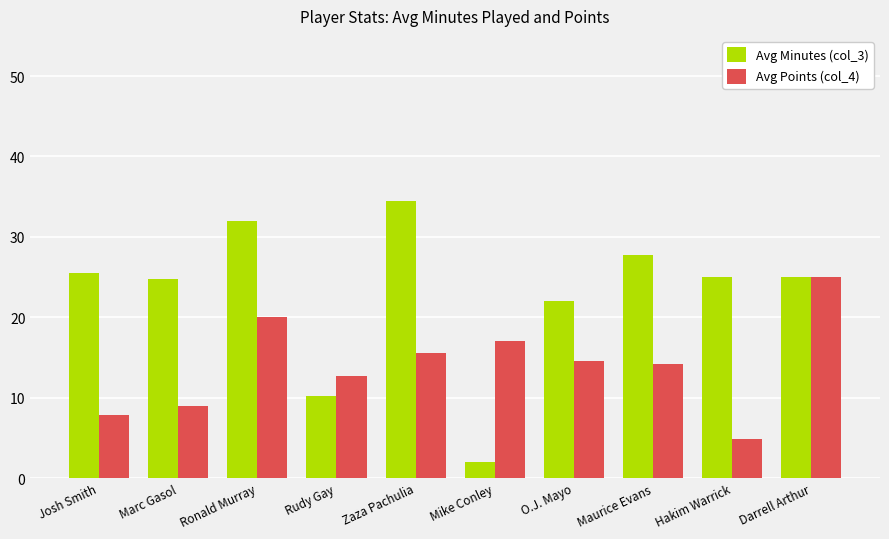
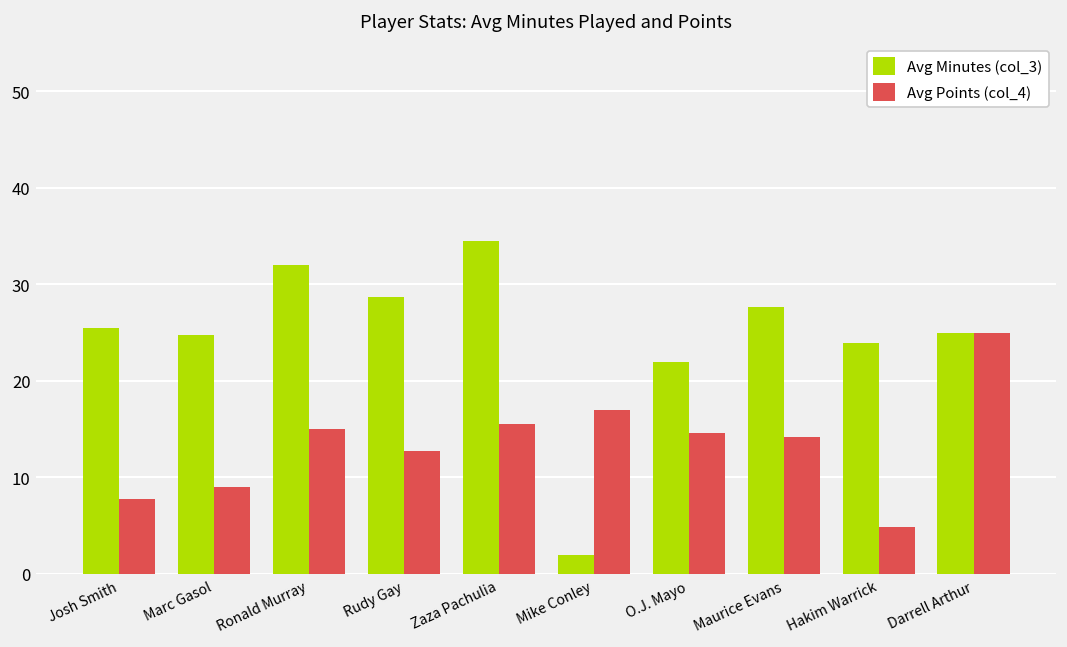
Avg Points (col_4), Ronald Murray: 20 -> 15
Avg Minutes (col_3), Rudy Gay: 10 -> 29
Avg Minutes (col_3), Hakim Warrick: 25 -> 24
